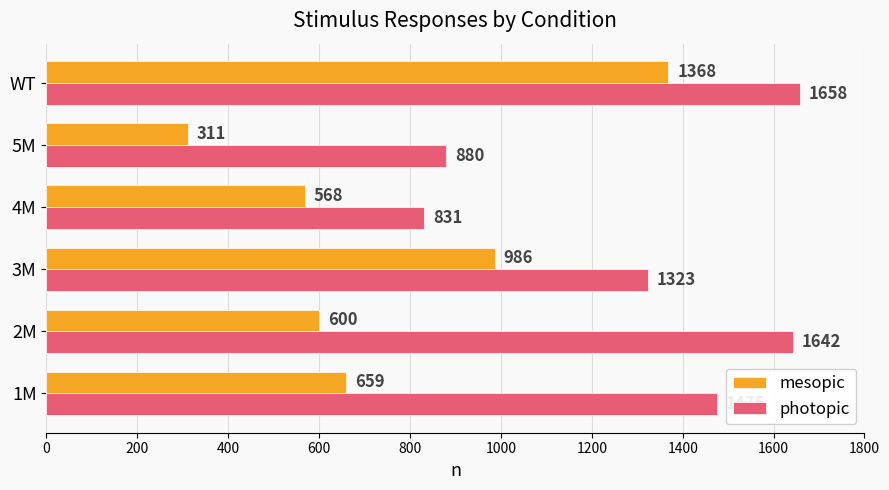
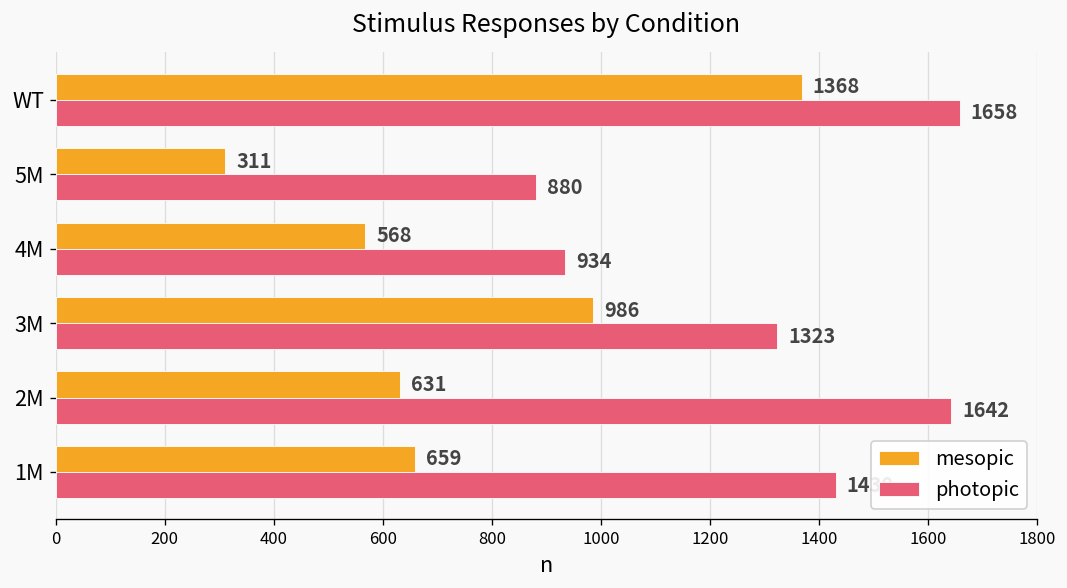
photopic, 4M: 831 -> 934
mesopic, 2M: 600 -> 631
photopic, 1M: 1480 -> 1430
